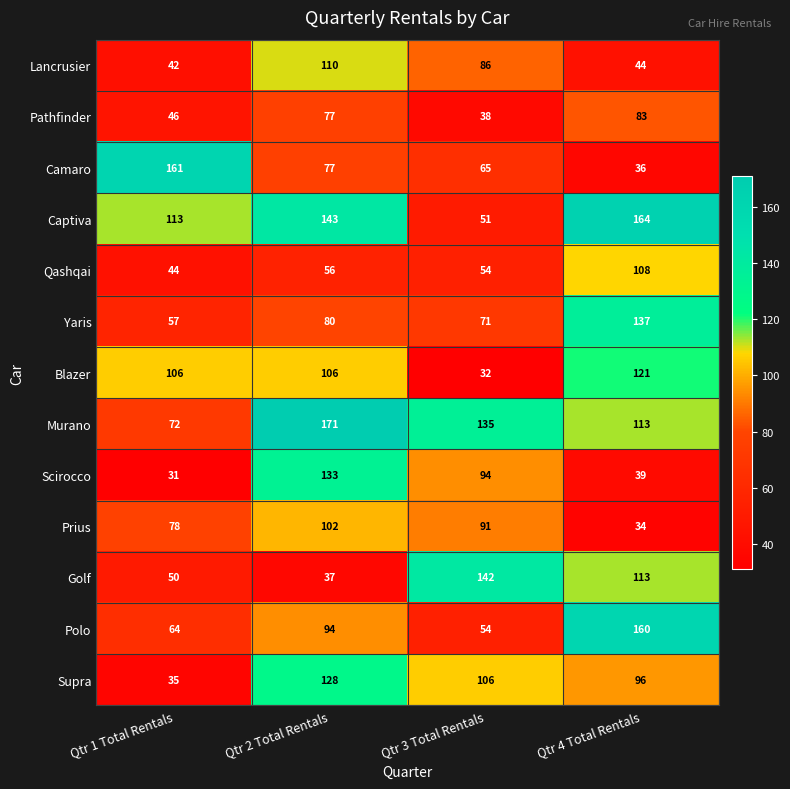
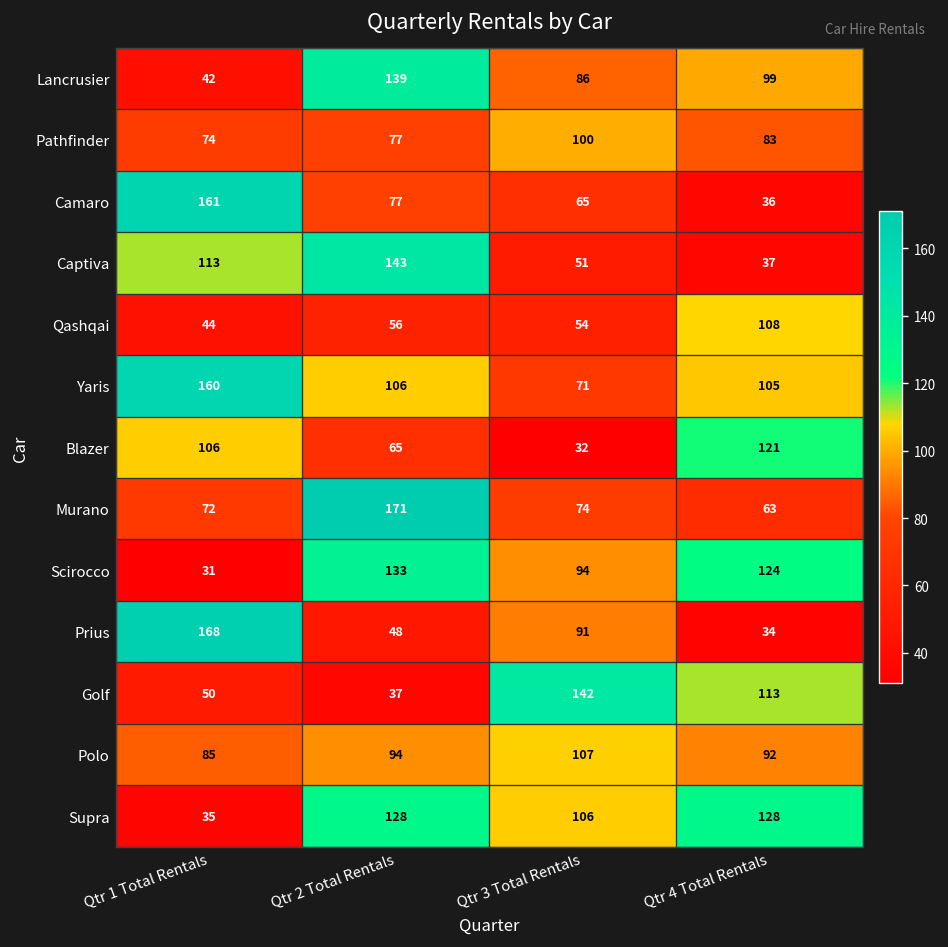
Lancrusier, Qtr 2 Total Rentals: 110 -> 139
Lancrusier, Qtr 4 Total Rentals: 44 -> 99
Pathfinder, Qtr 1 Total Rentals: 46 -> 74
Pathfinder, Qtr 3 Total Rentals: 38 -> 100
Captiva, Qtr 4 Total Rentals: 164 -> 37
Yaris, Qtr 1 Total Rentals: 57 -> 160
Yaris, Qtr 2 Total Rentals: 80 -> 106
Yaris, Qtr 4 Total Rentals: 137 -> 105
Blazer, Qtr 2 Total Rentals: 106 -> 65
Murano, Qtr 3 Total Rentals: 135 -> 74
Murano, Qtr 4 Total Rentals: 113 -> 63
Scirocco, Qtr 4 Total Rentals: 39 -> 124
Prius, Qtr 1 Total Rentals: 78 -> 168
Prius, Qtr 2 Total Rentals: 102 -> 48
Polo, Qtr 1 Total Rentals: 64 -> 85
Polo, Qtr 3 Total Rentals: 54 -> 107
Polo, Qtr 4 Total Rentals: 160 -> 92
Supra, Qtr 4 Total Rentals: 96 -> 128
